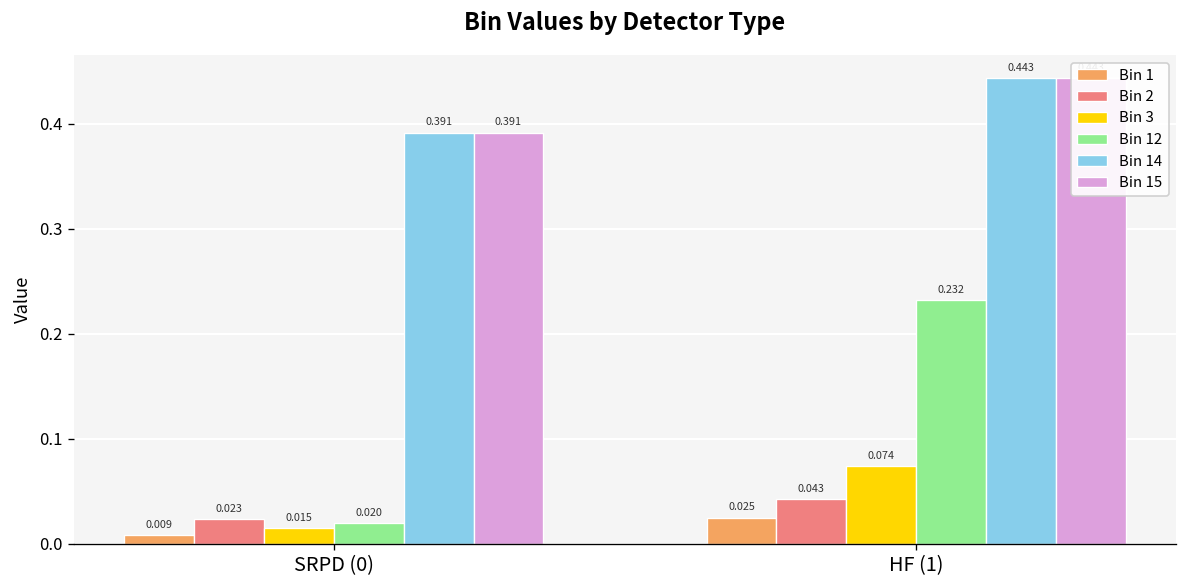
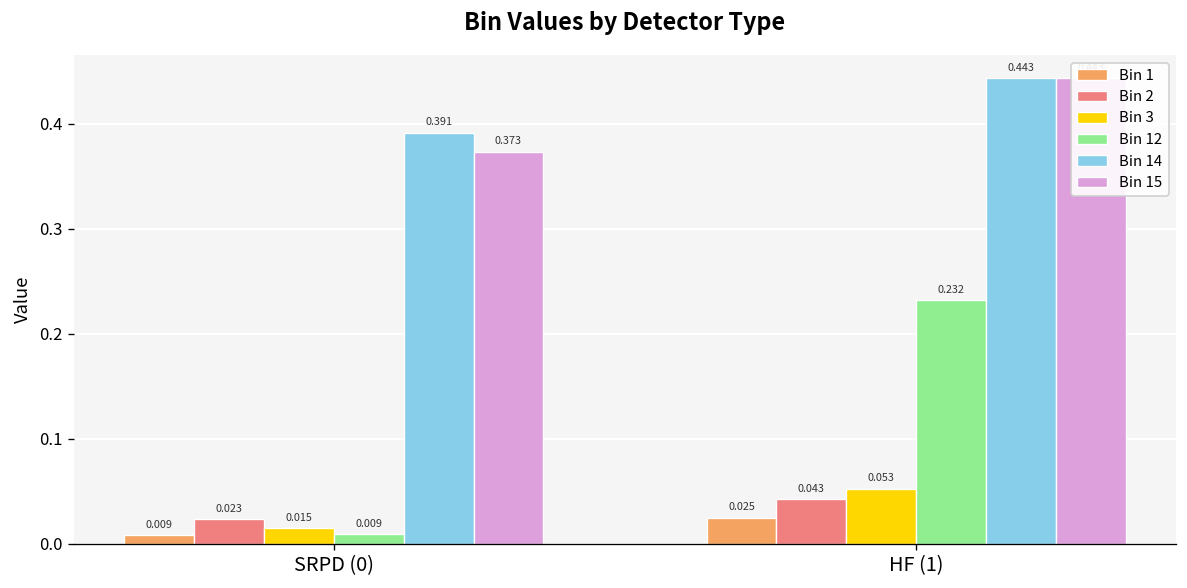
Bin 12, SRPD (0): 0.020 -> 0.009
Bin 15, SRPD (0): 0.391 -> 0.373
Bin 3, HF (1): 0.074 -> 0.053
